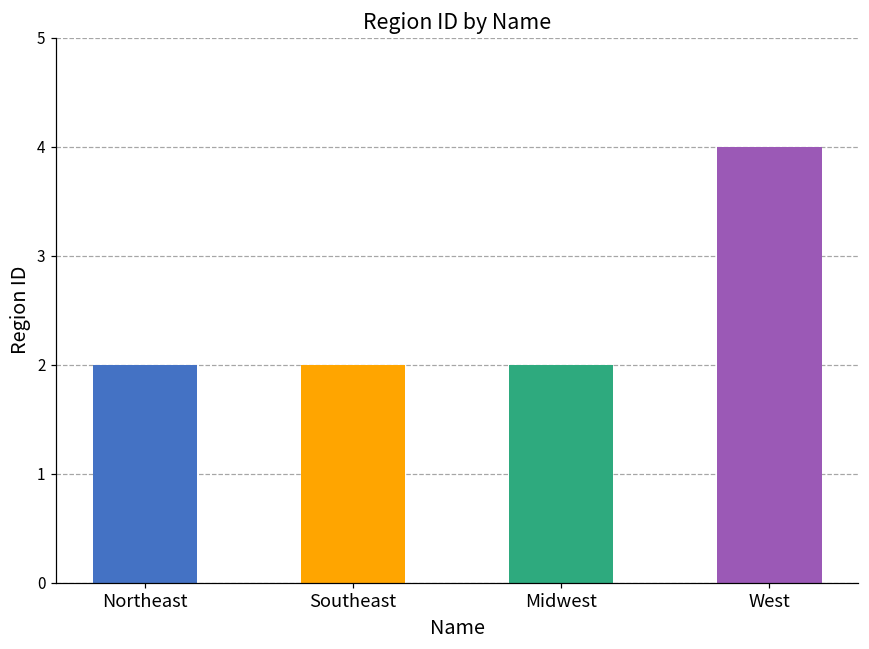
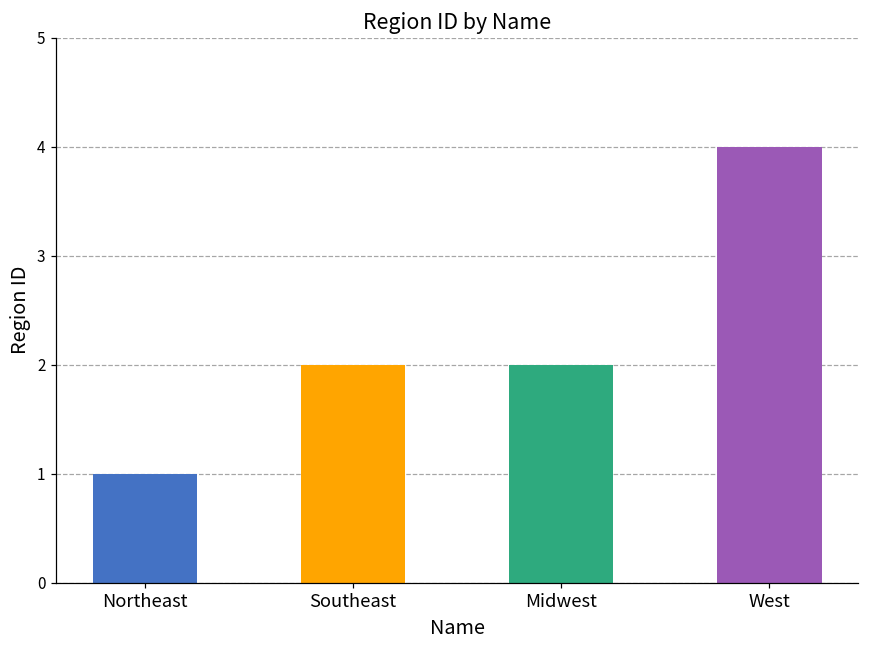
Northeast: 2 -> 1
